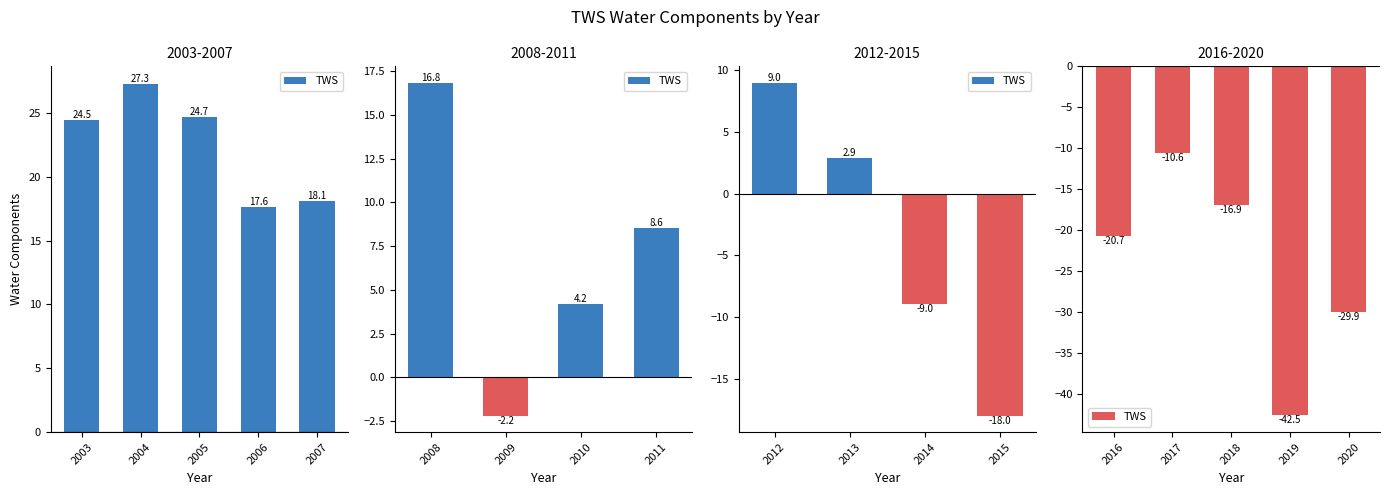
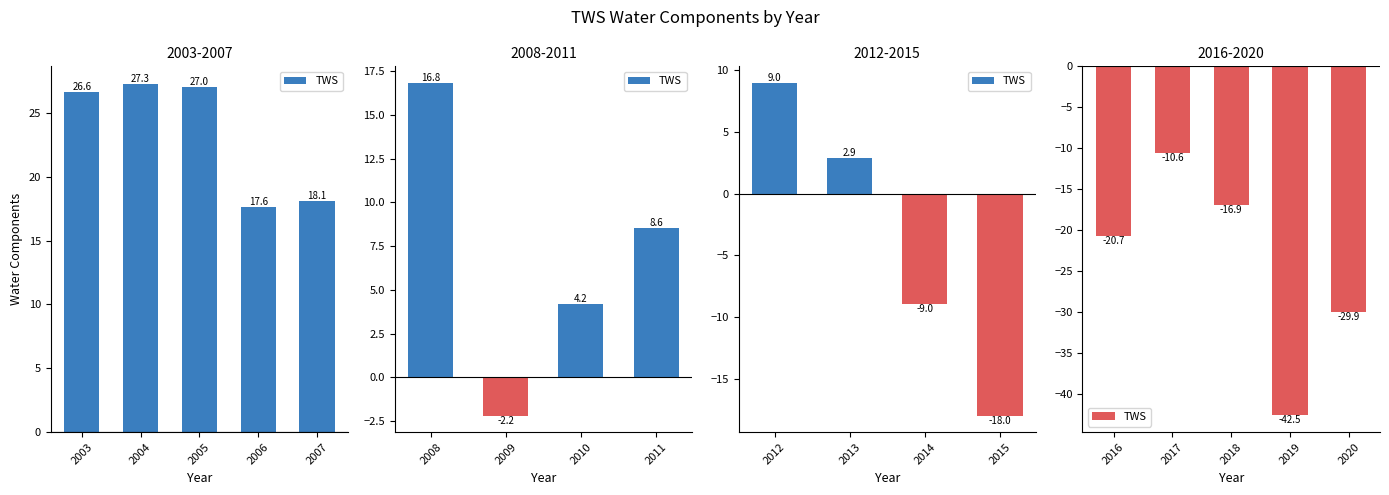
2003-2007, 2003: 24.5 -> 26.6
2003-2007, 2005: 24.7 -> 27.0
